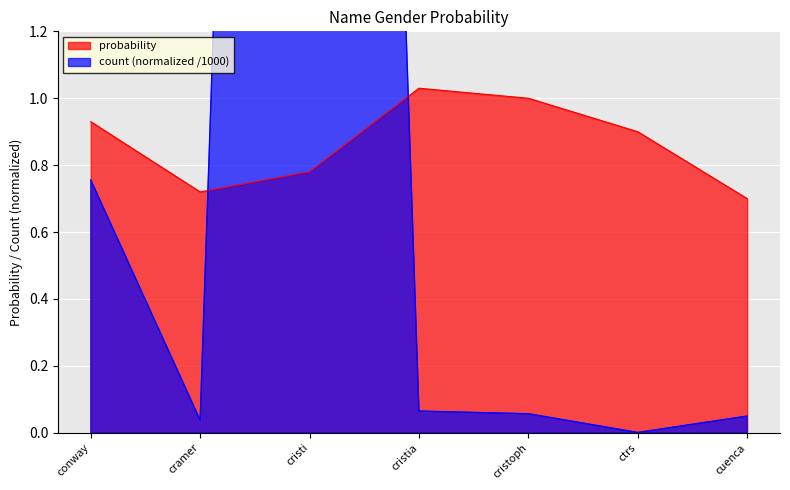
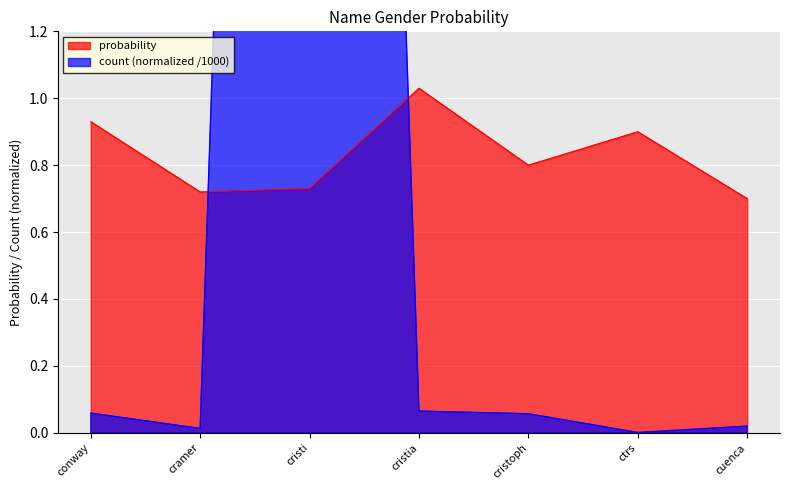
count (normalized /1000), conway: 0.76 -> 0.06
count (normalized /1000), cramer: 0.04 -> 0.01
probability, cristi: 0.78 -> 0.73
probability, cristoph: 1.0 -> 0.8
count (normalized /1000), cuenca: 0.05 -> 0.02
